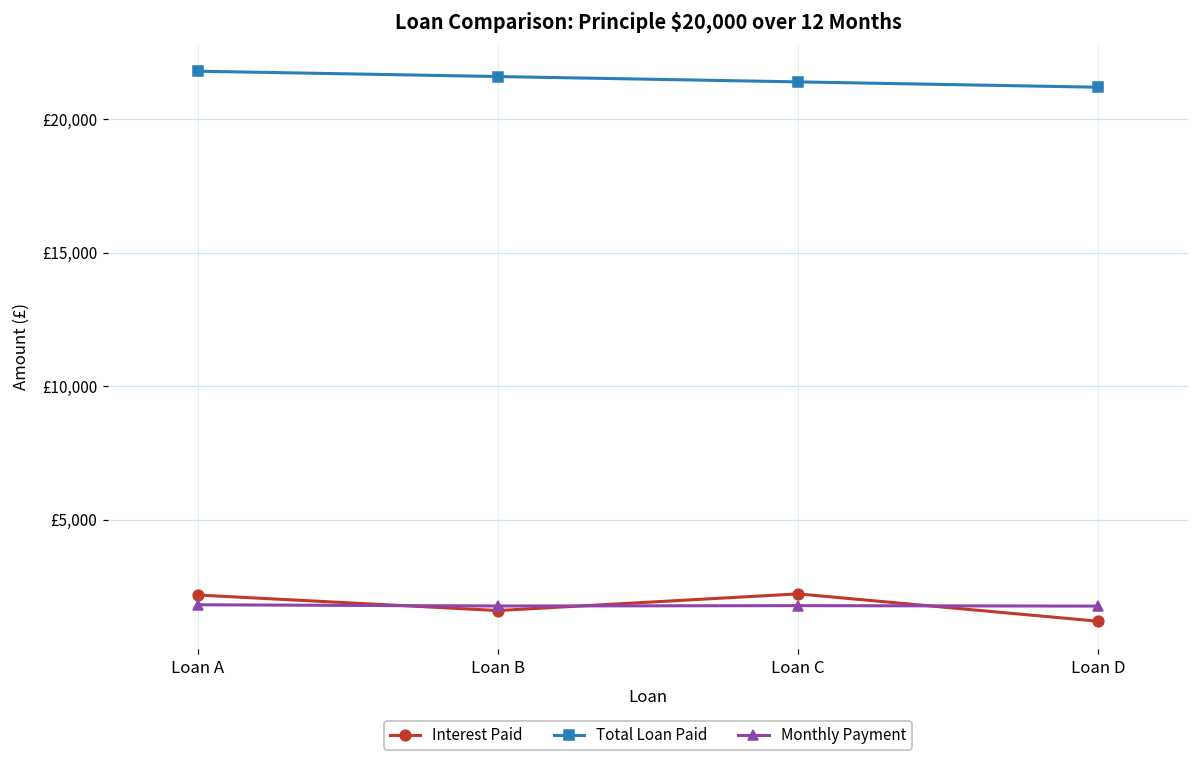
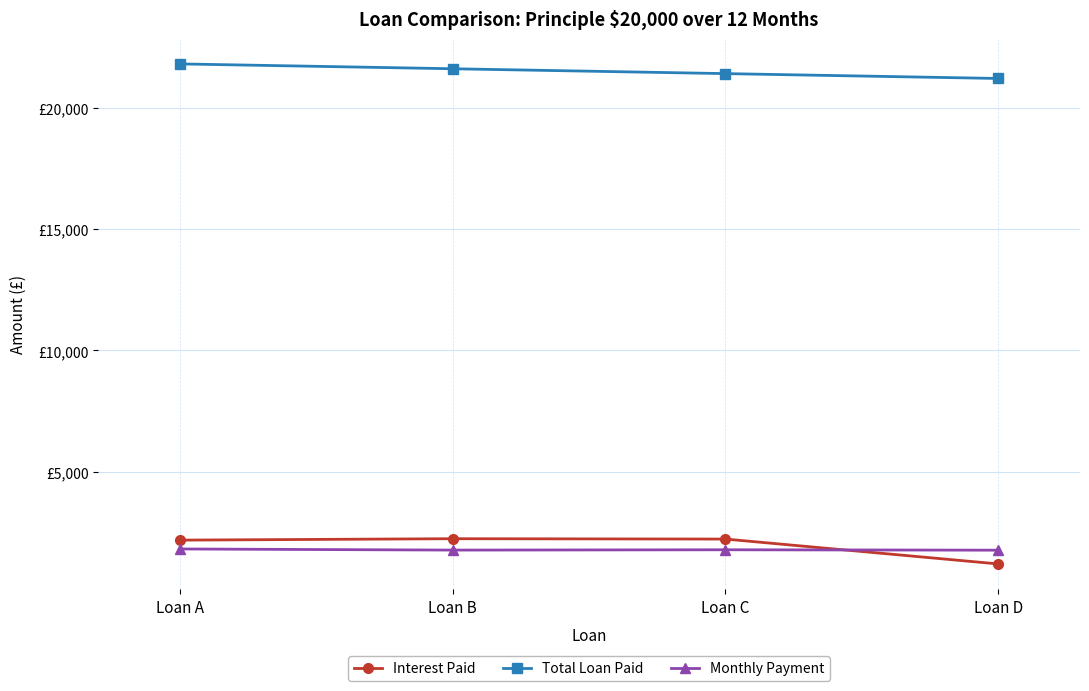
Interest Paid, Loan B: £1,600 -> £2,200
